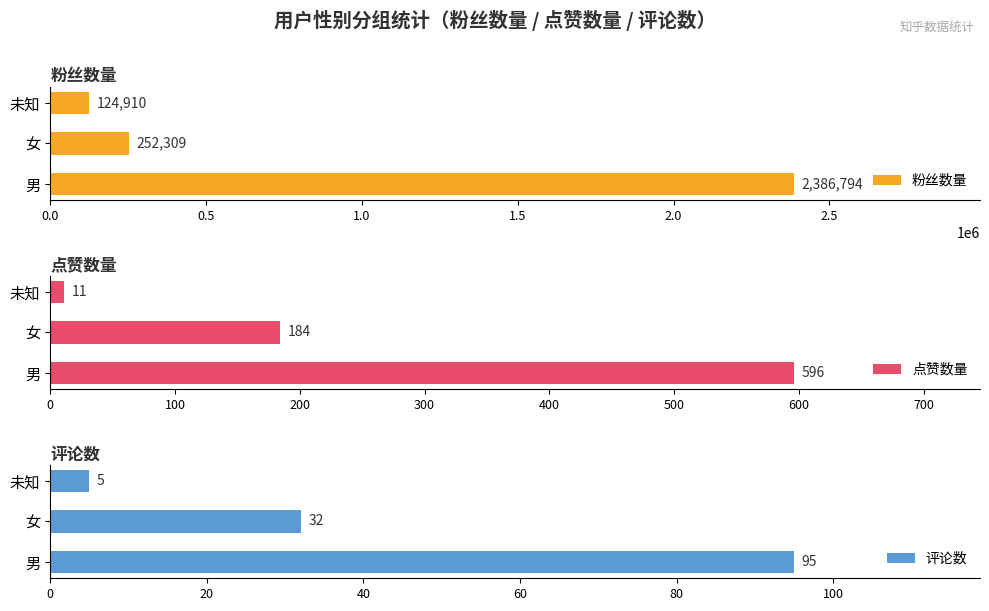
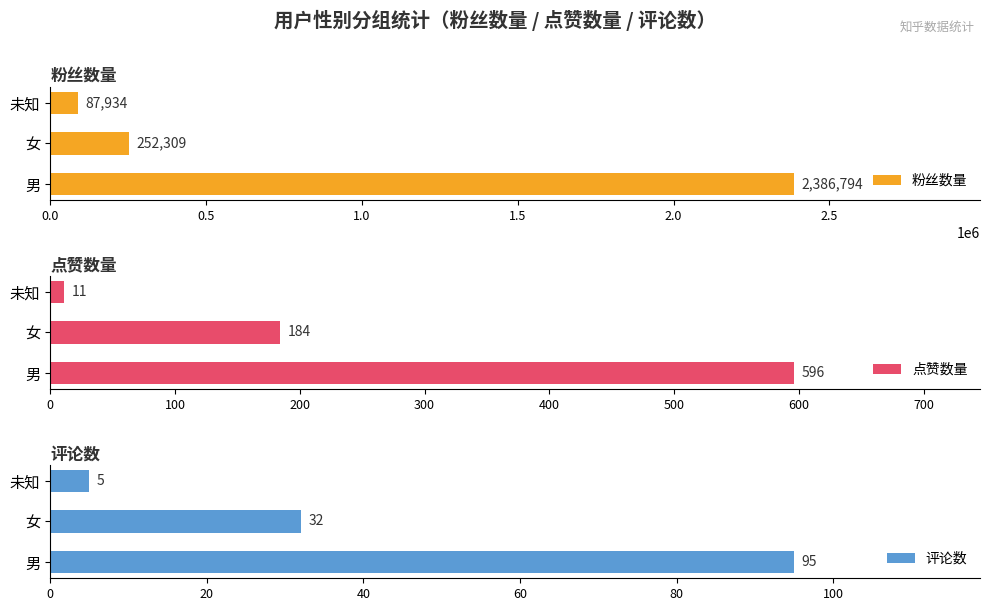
粉丝数量, 未知: 124,910 -> 87,934
